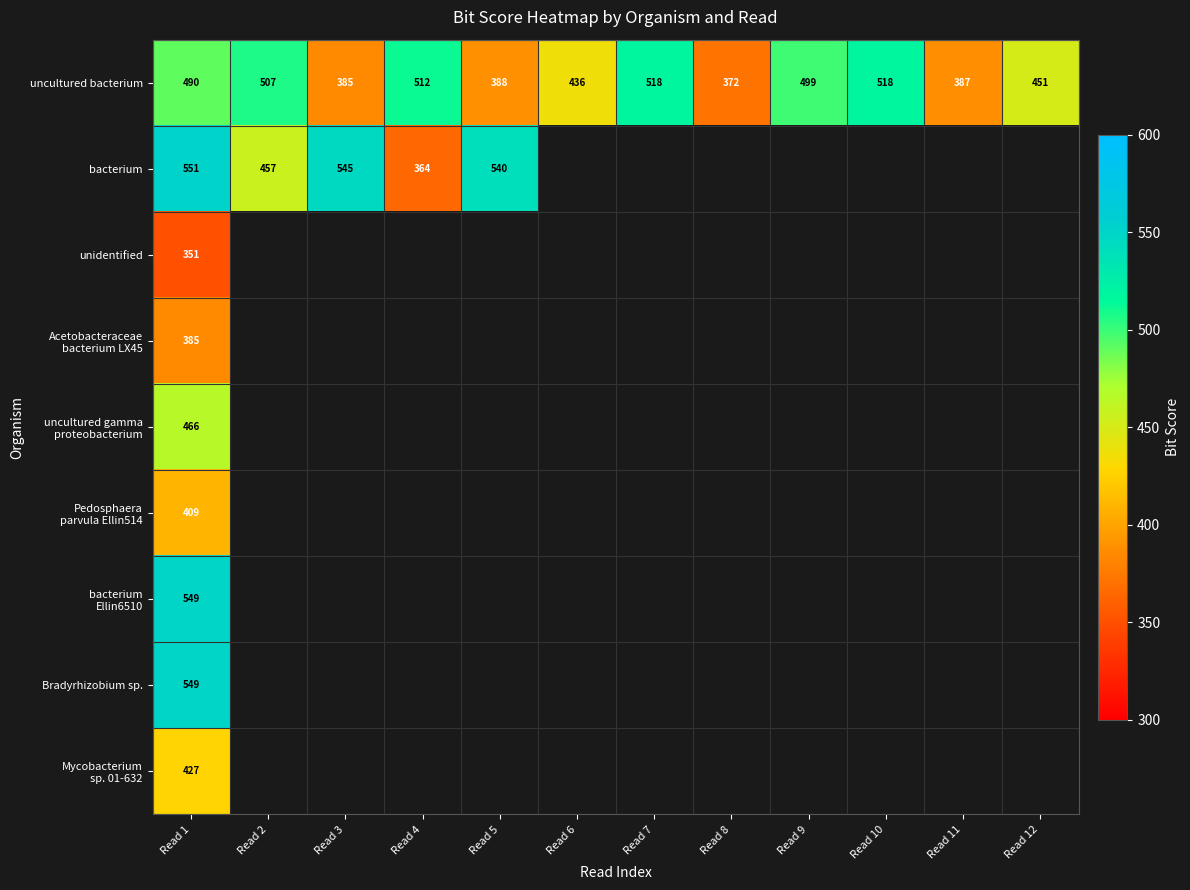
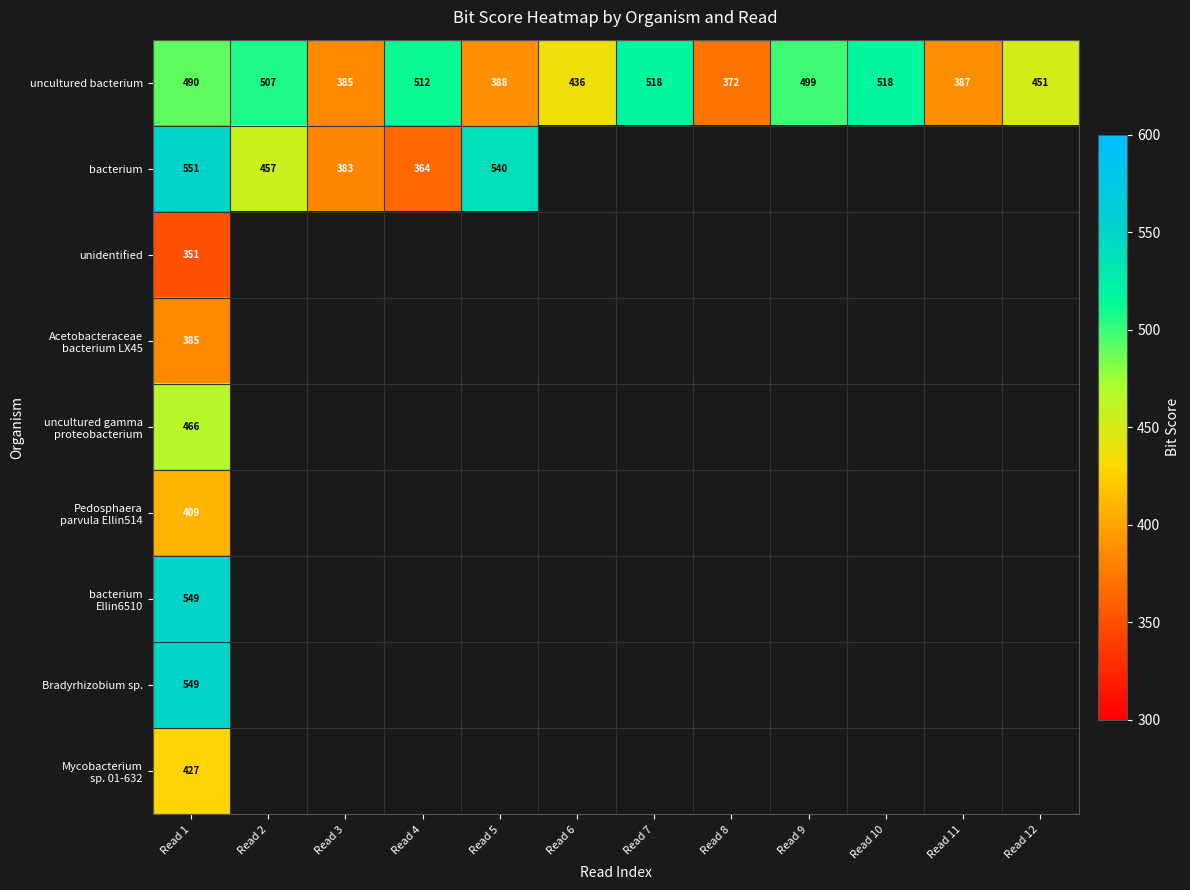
bacterium, Read 3: 545 -> 383
